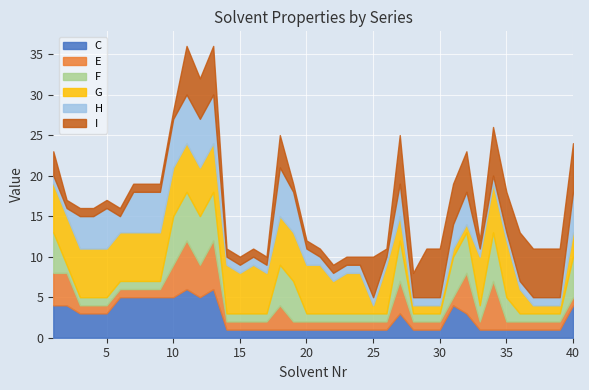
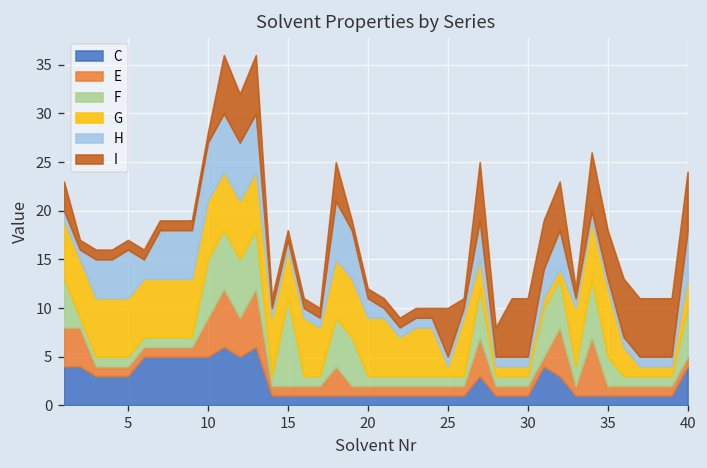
F, 15: 1 -> 9
